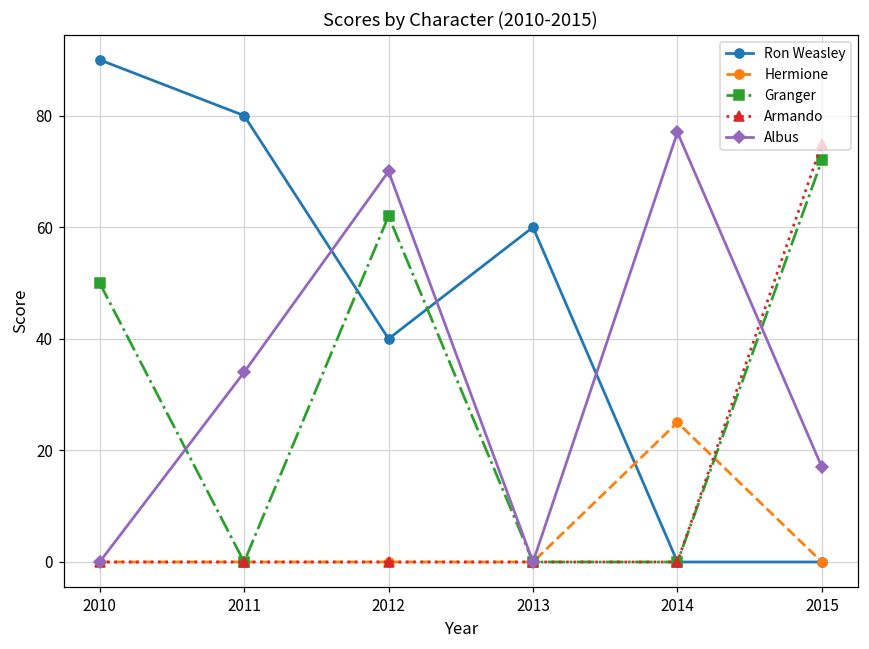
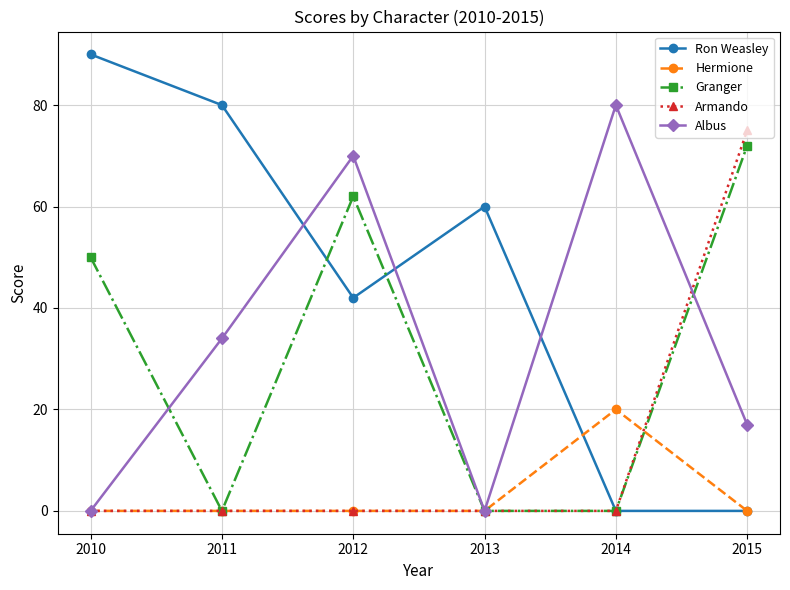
Ron Weasley, 2012: 40 -> 42
Hermione, 2014: 25 -> 20
Albus, 2014: 77 -> 80
